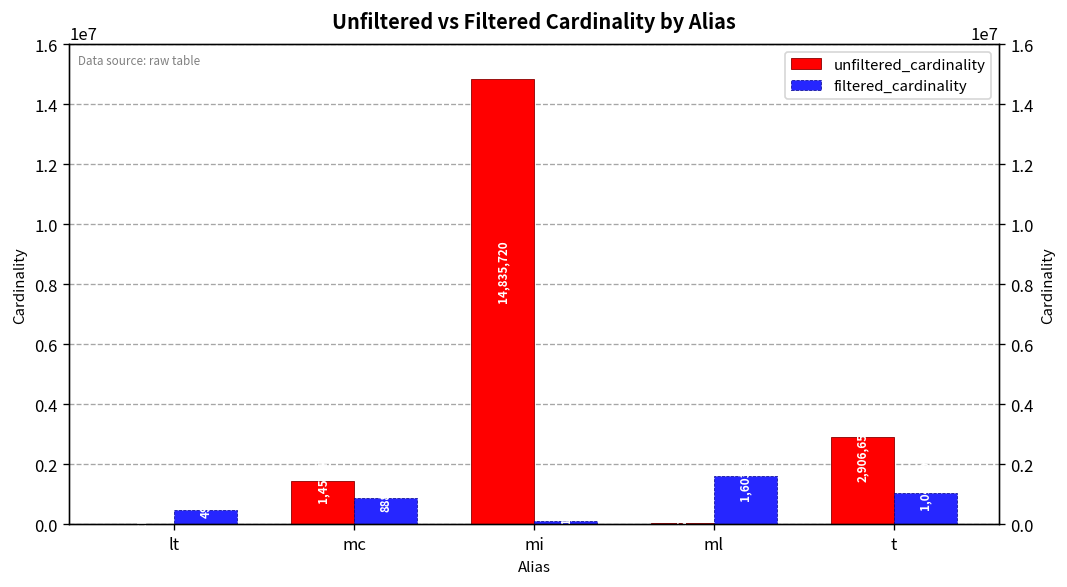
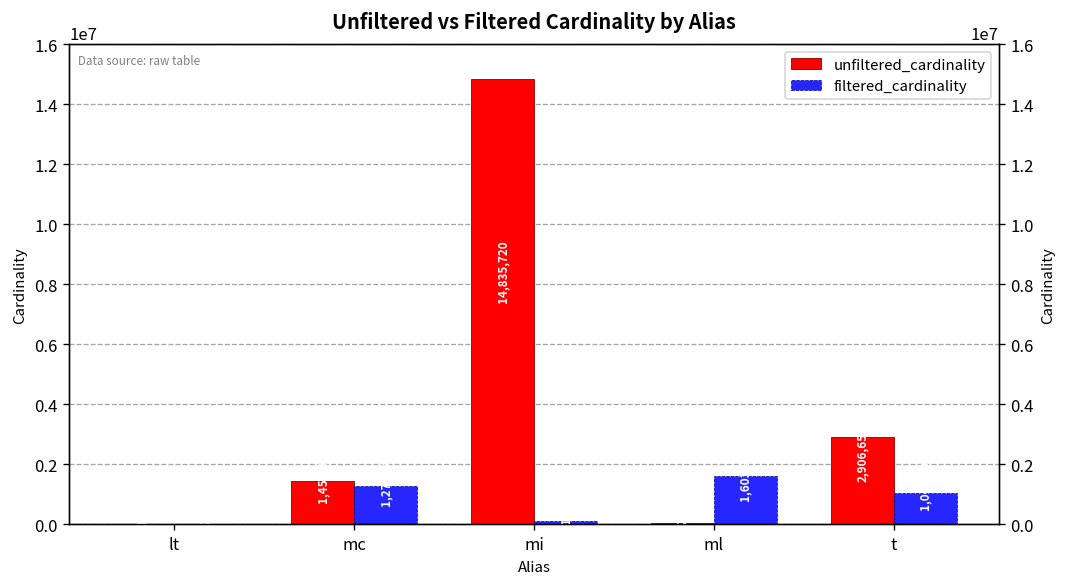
filtered_cardinality, lt: 500000 -> 0
filtered_cardinality, mc: 900000 -> 1300000
